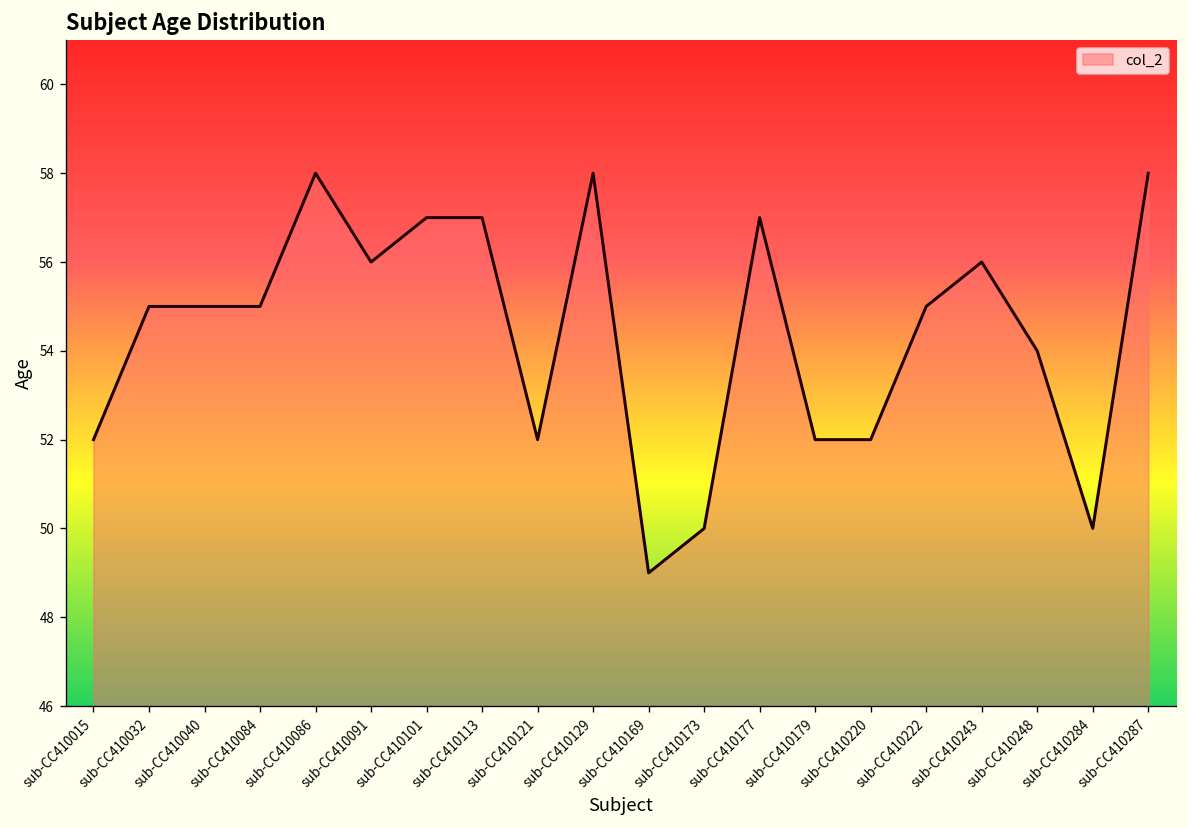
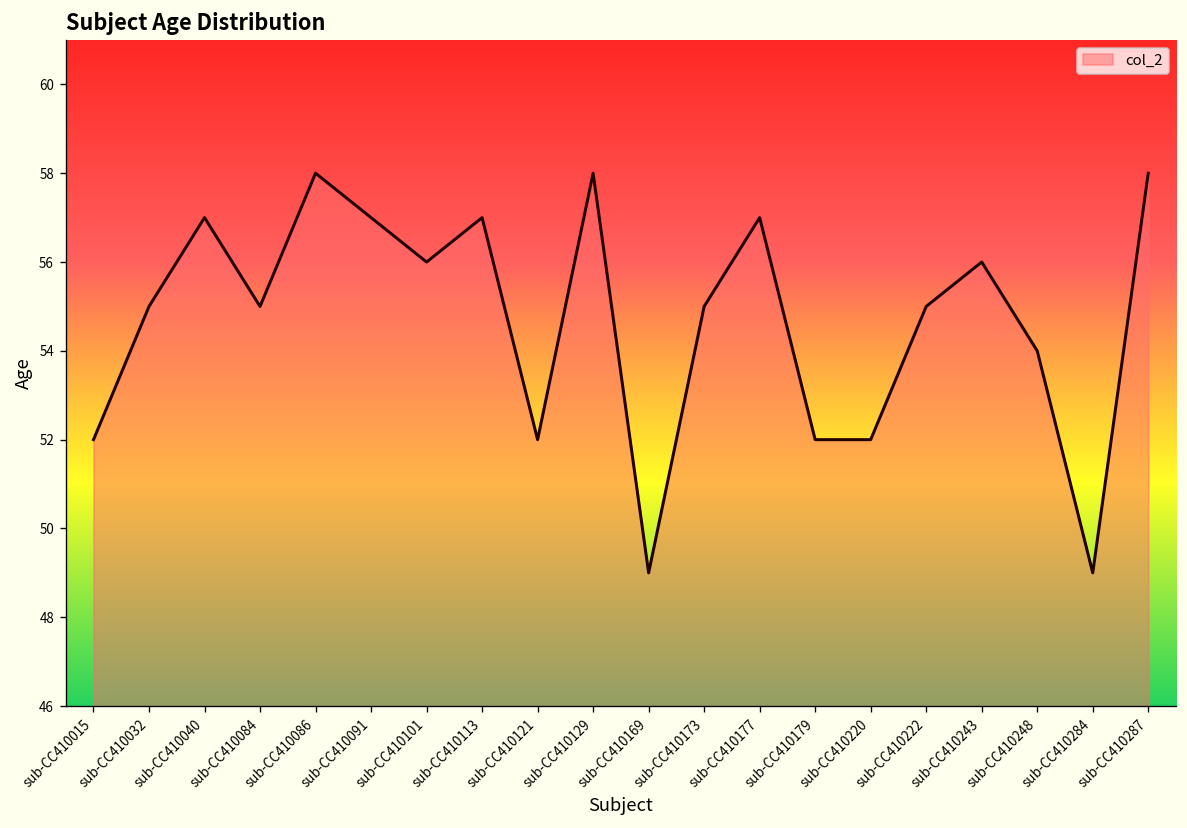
sub-CC410040: 55 -> 57
sub-CC410091: 56 -> 57
sub-CC410101: 57 -> 56
sub-CC410173: 50 -> 55
sub-CC410284: 50 -> 49
